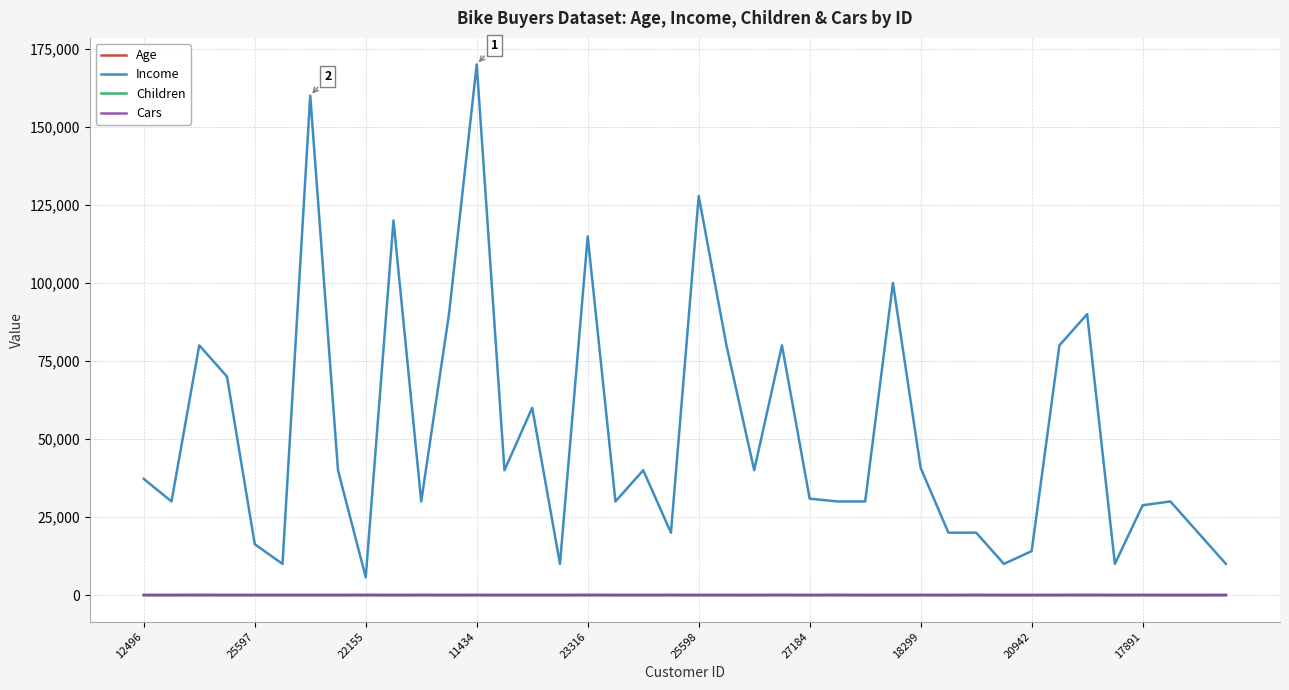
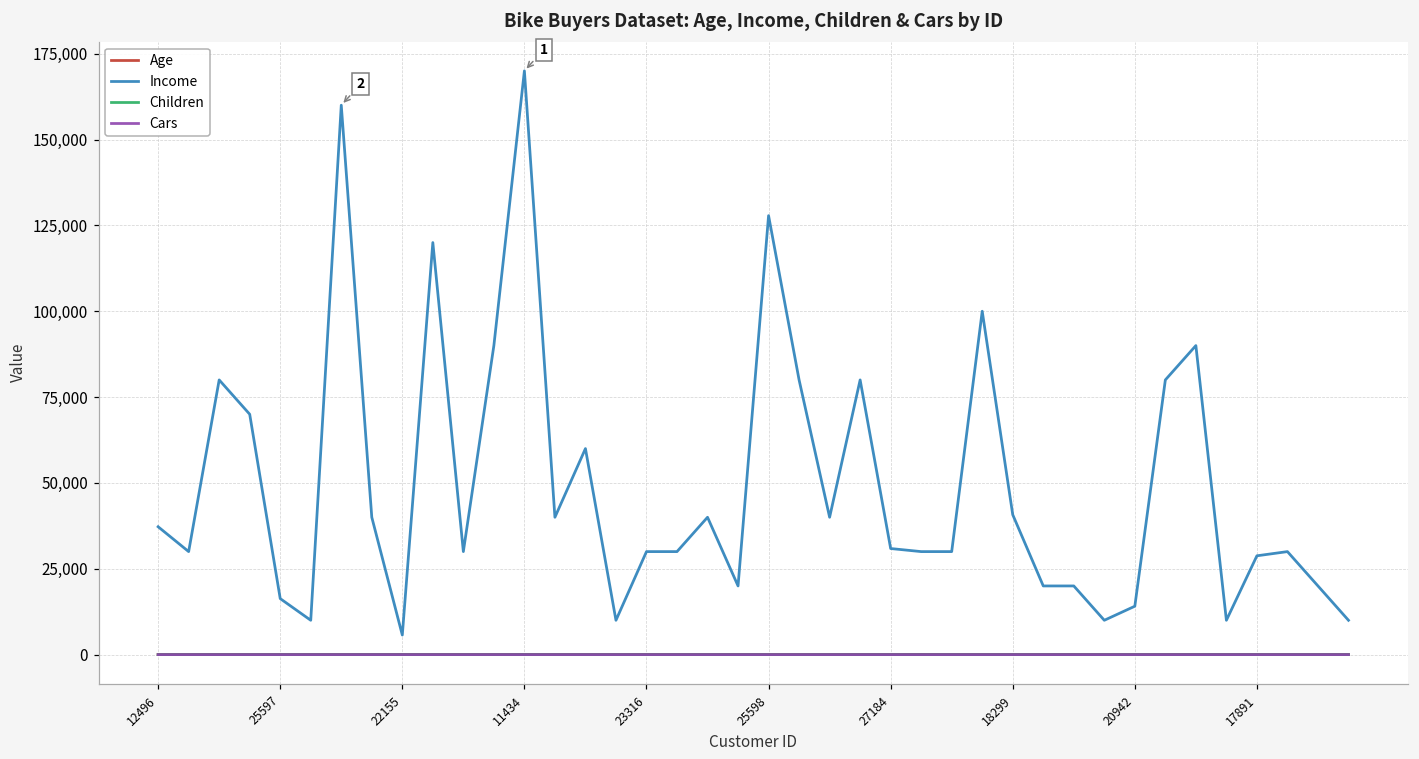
Income, 23316: 115,000 -> 30,000
